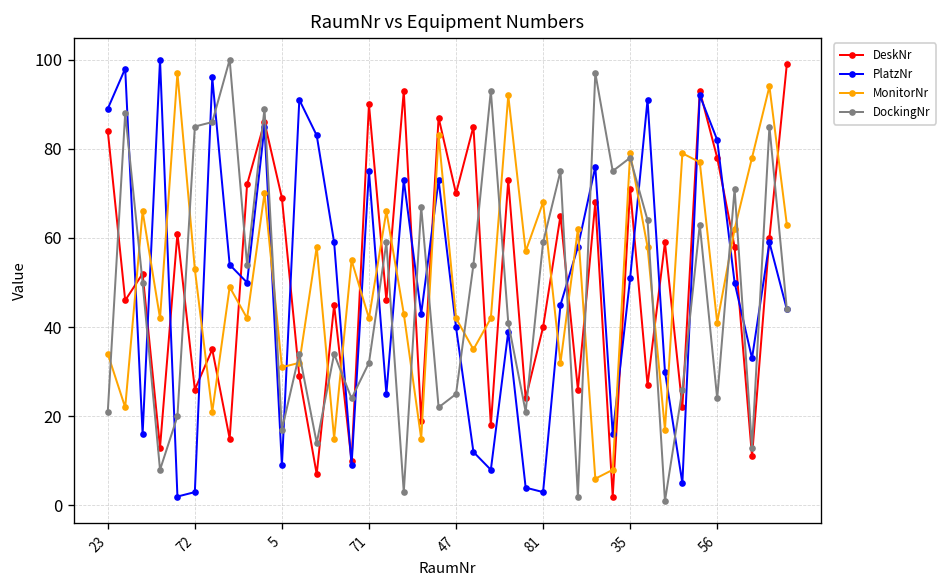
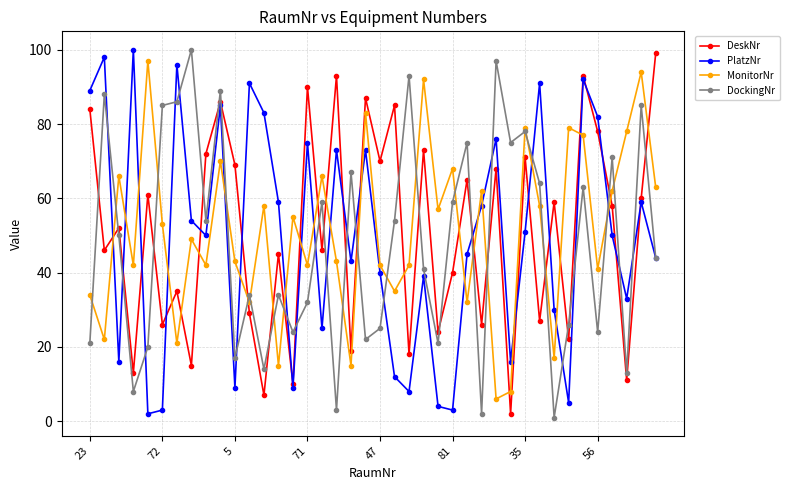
MonitorNr, 5: 31 -> 43
